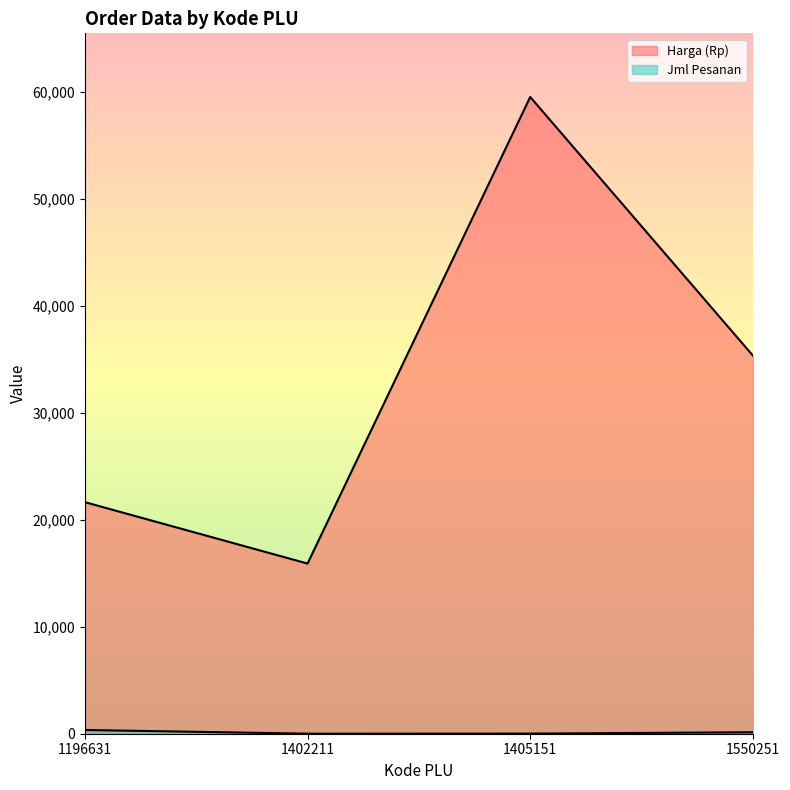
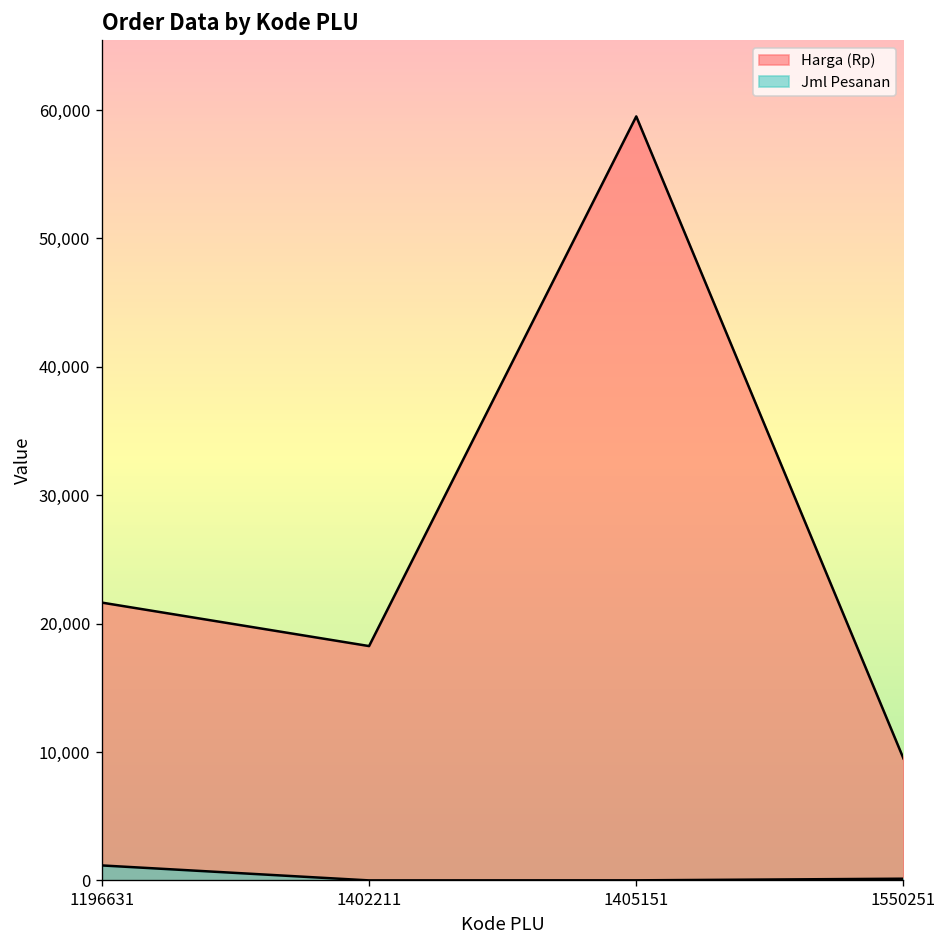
Jml Pesanan, 1196631: 400 -> 1,200
Harga (Rp), 1402211: 15,900 -> 18,300
Harga (Rp), 1550251: 35,300 -> 9,500
